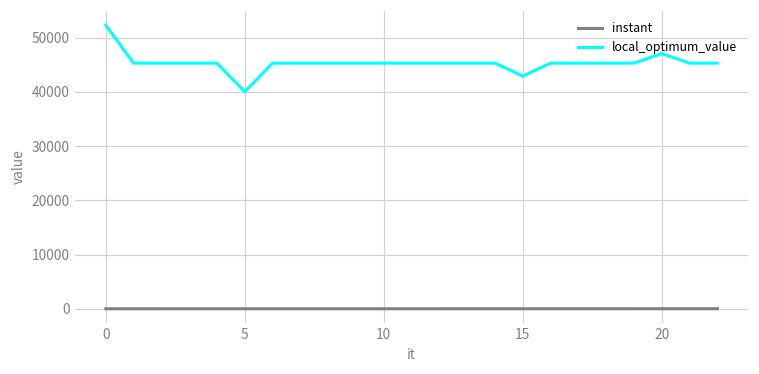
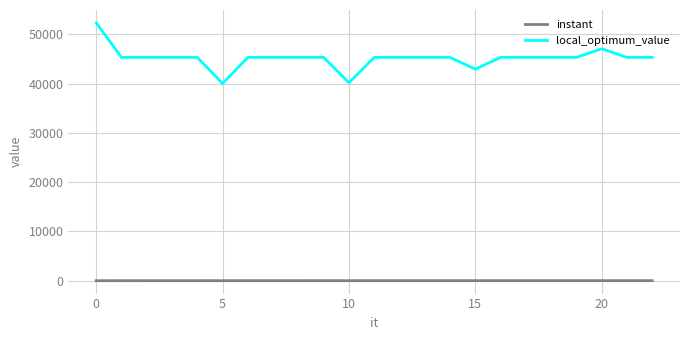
local_optimum_value, 10: 45000 -> 40000
